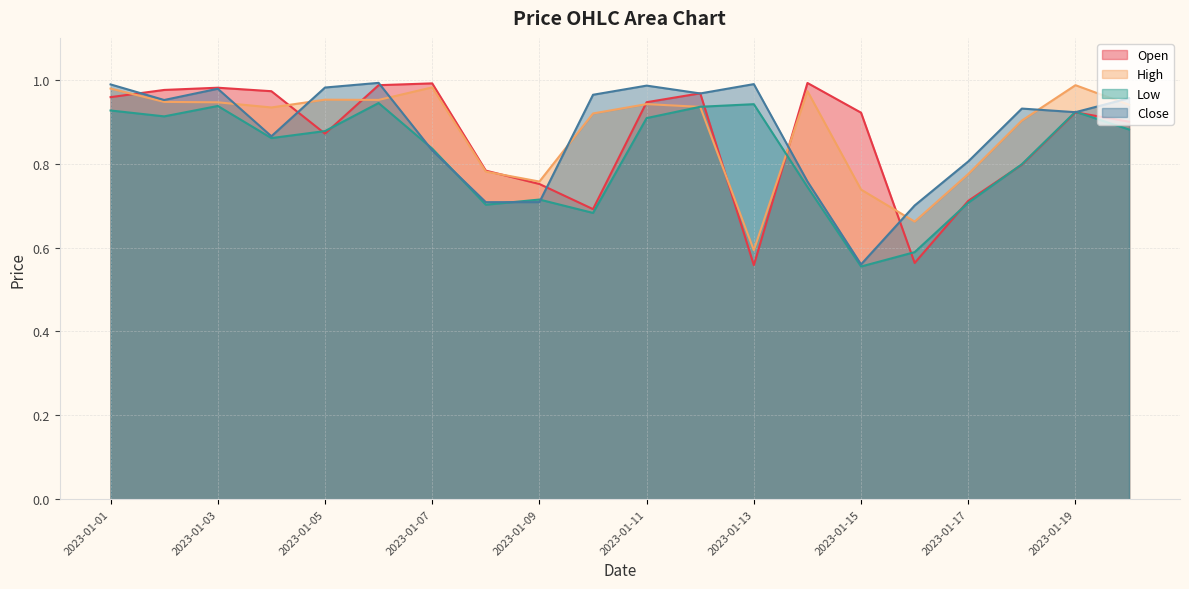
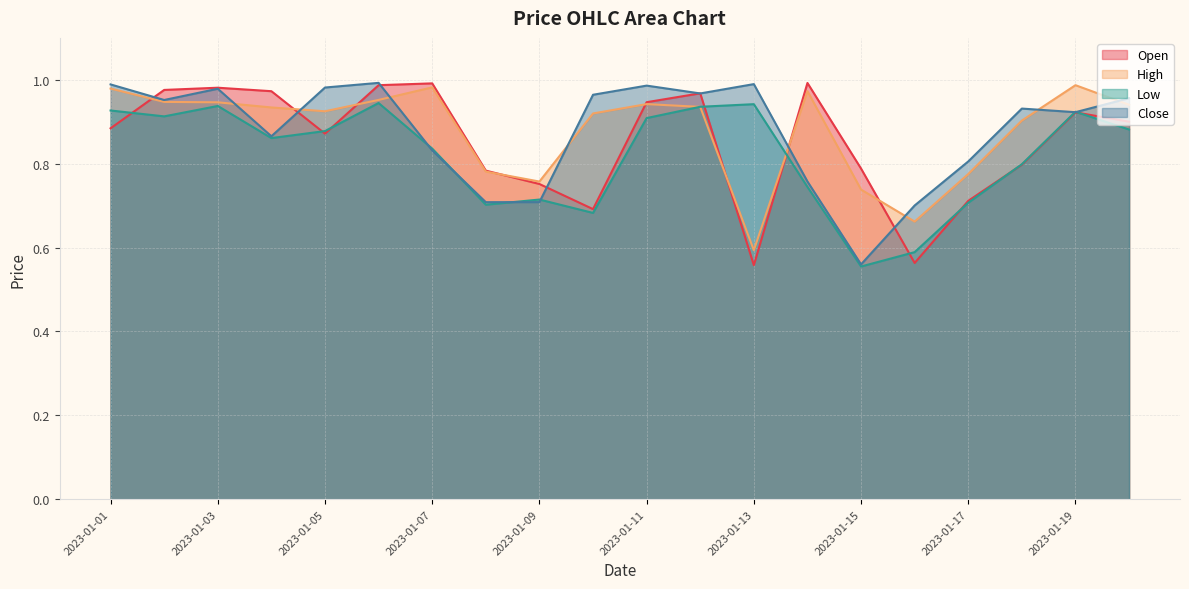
Open, 2023-01-01: 0.96 -> 0.88
High, 2023-01-05: 0.95 -> 0.93
Open, 2023-01-15: 0.92 -> 0.79
